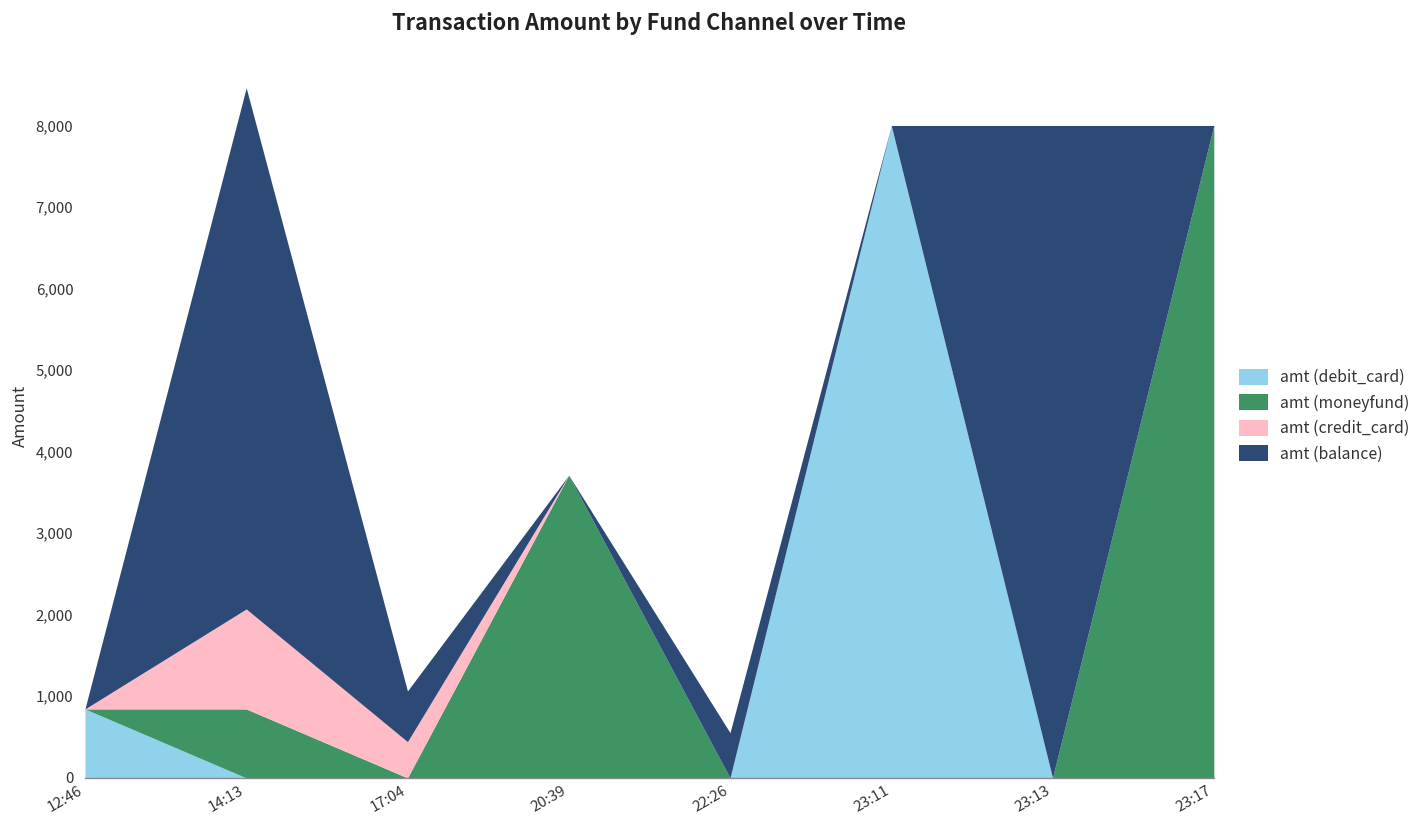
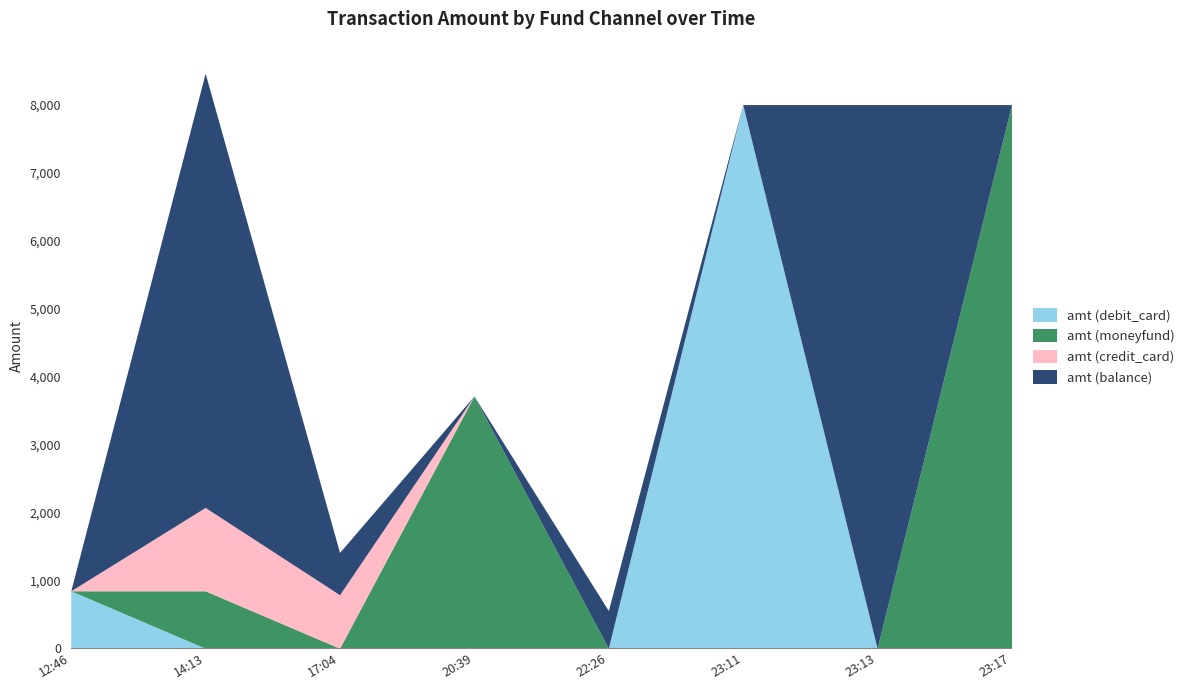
amt (credit_card), 17:04: 400 -> 800
